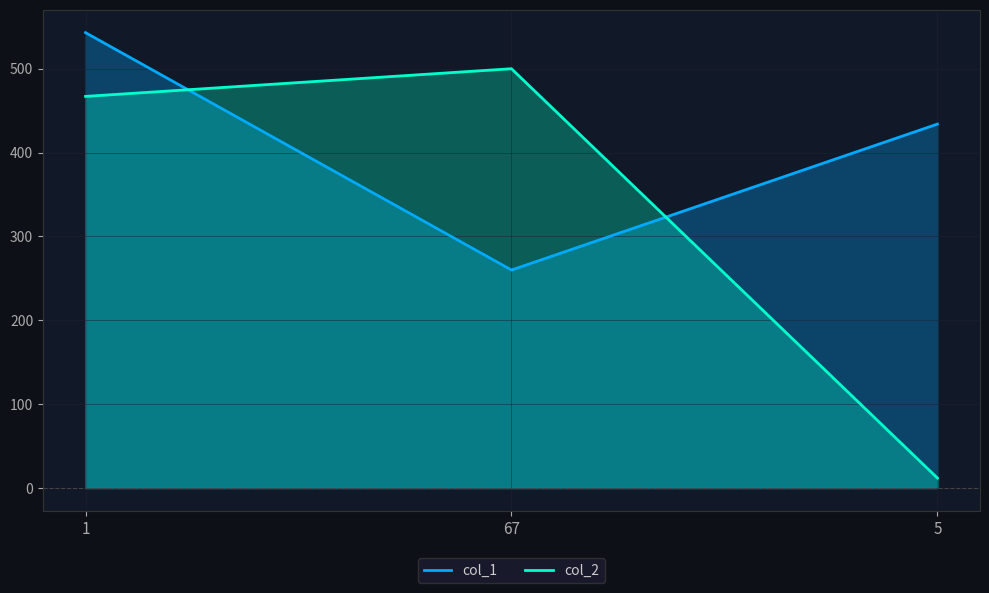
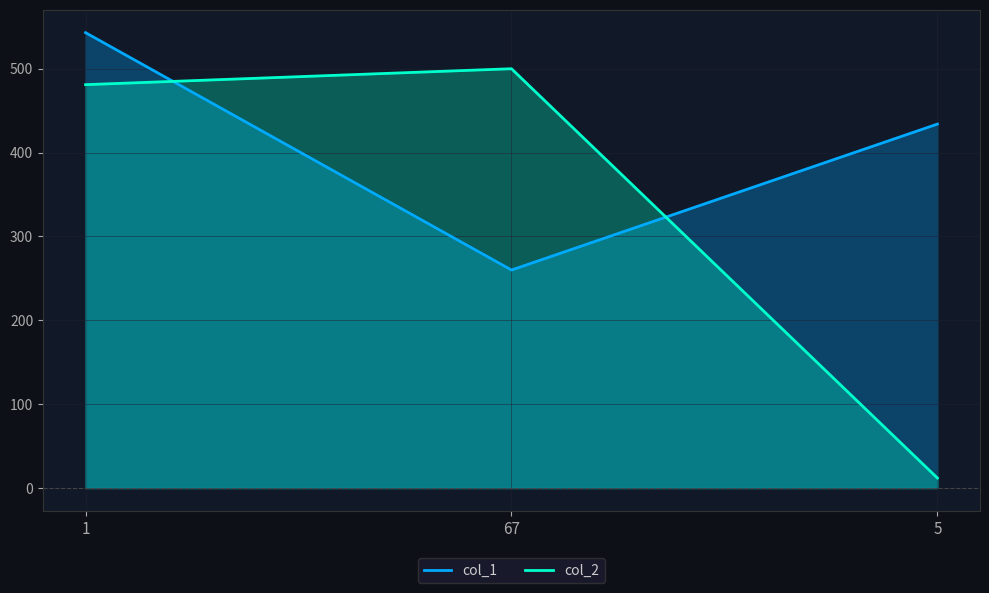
col_2, 1: 470 -> 480
